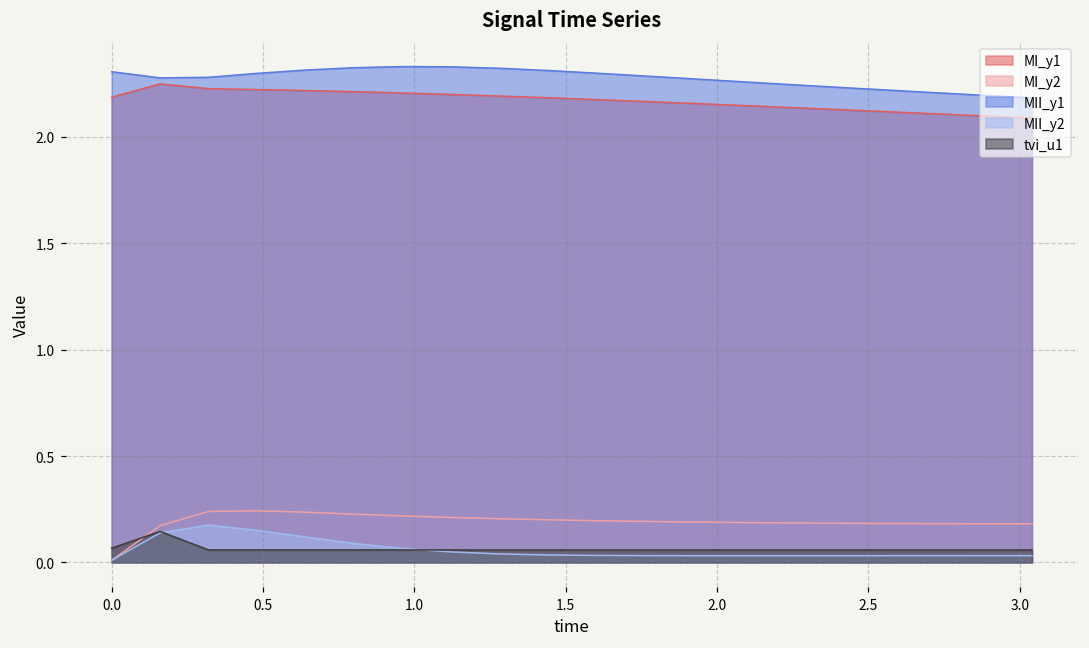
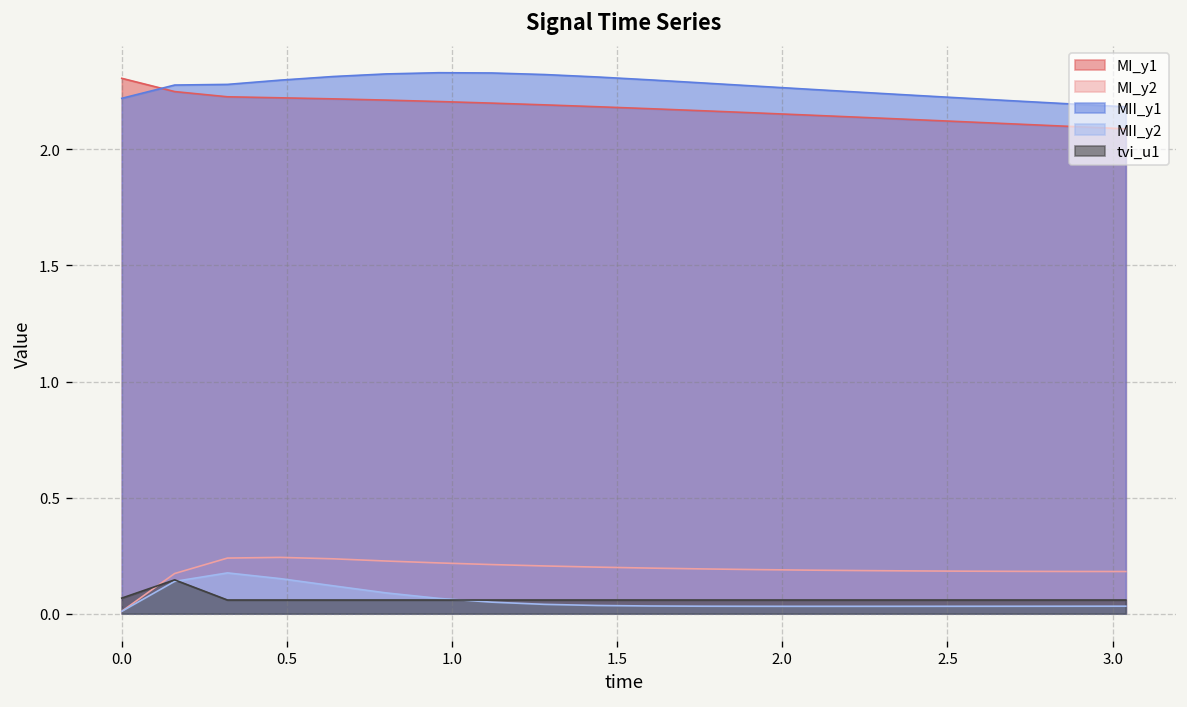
MI_y1, 0.0: 2.19 -> 2.31
MII_y1, 0.0: 2.31 -> 2.22
